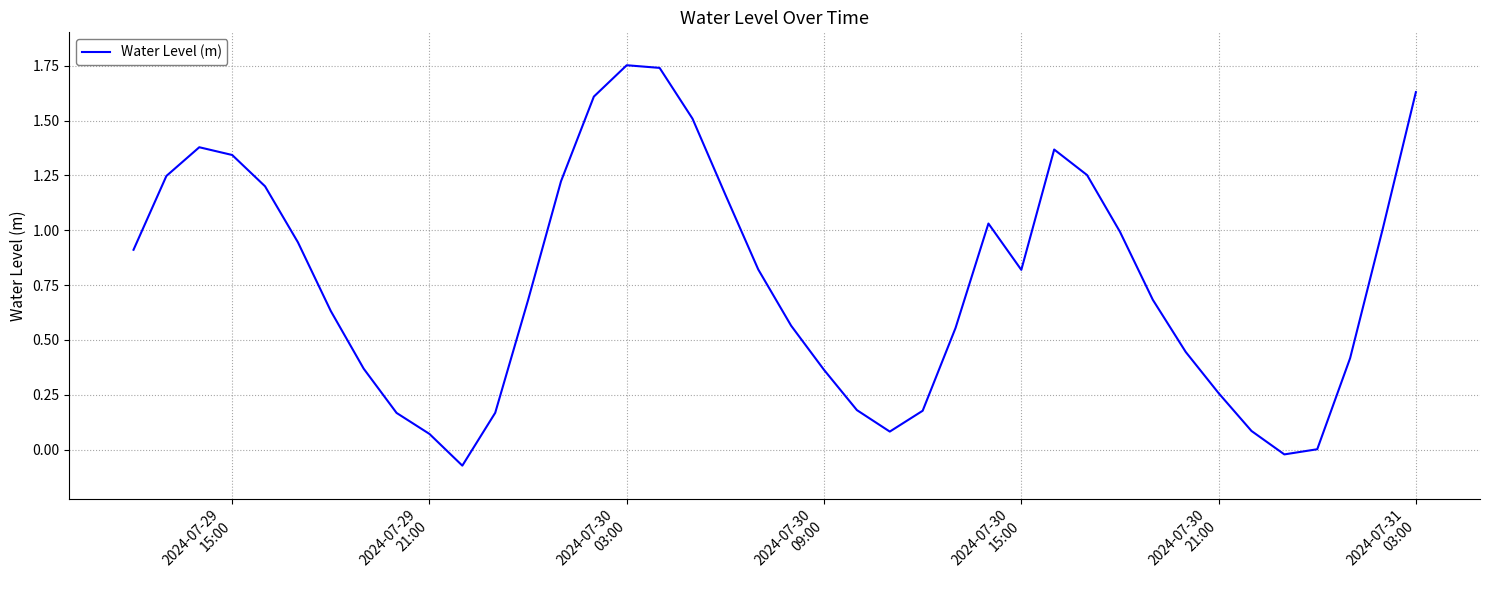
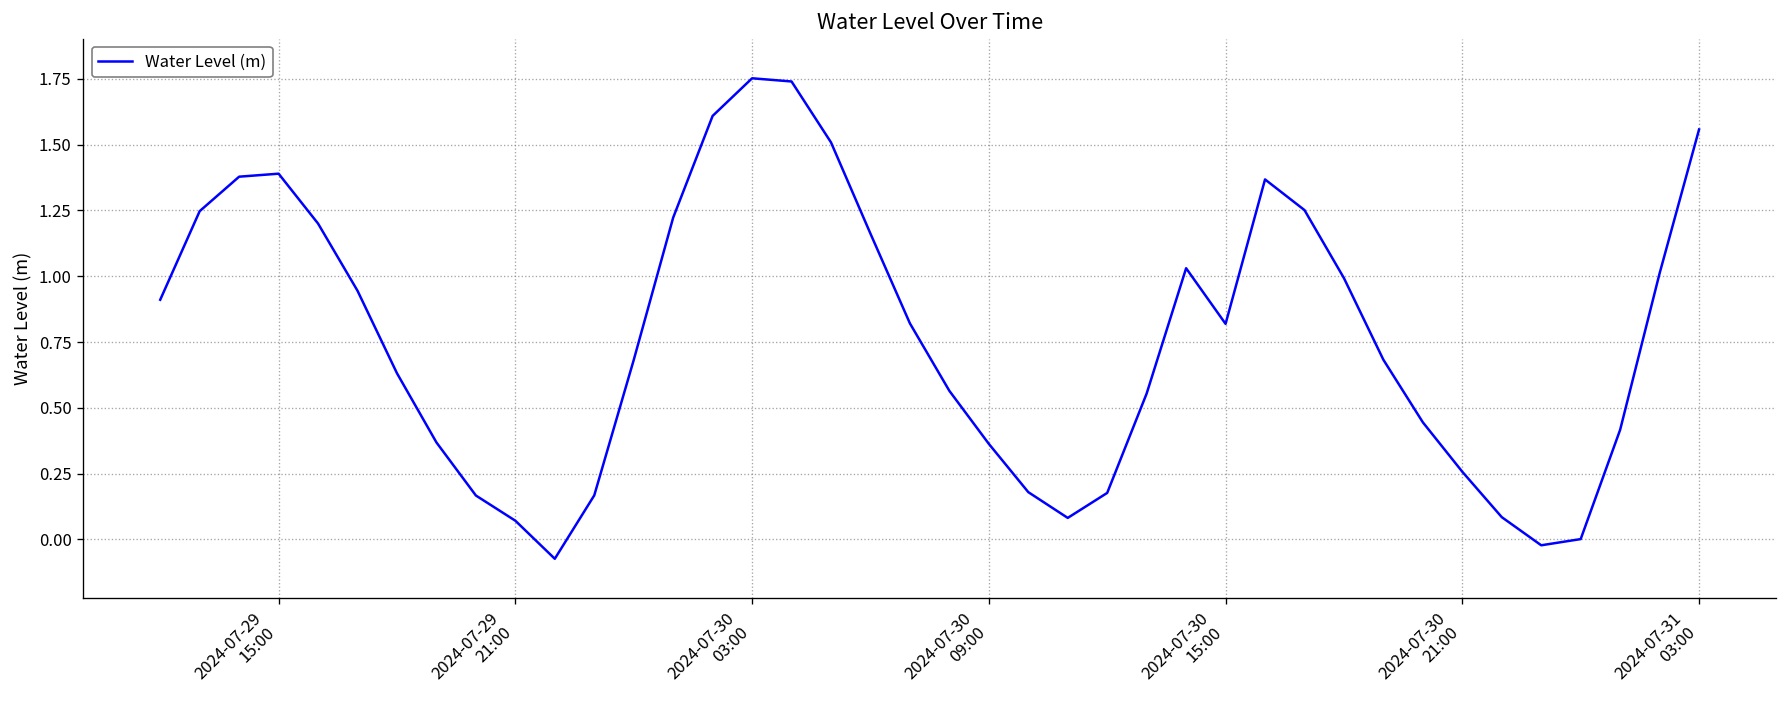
2024-07-29 15:00: 1.34 -> 1.39
2024-07-31 03:00: 1.63 -> 1.56
